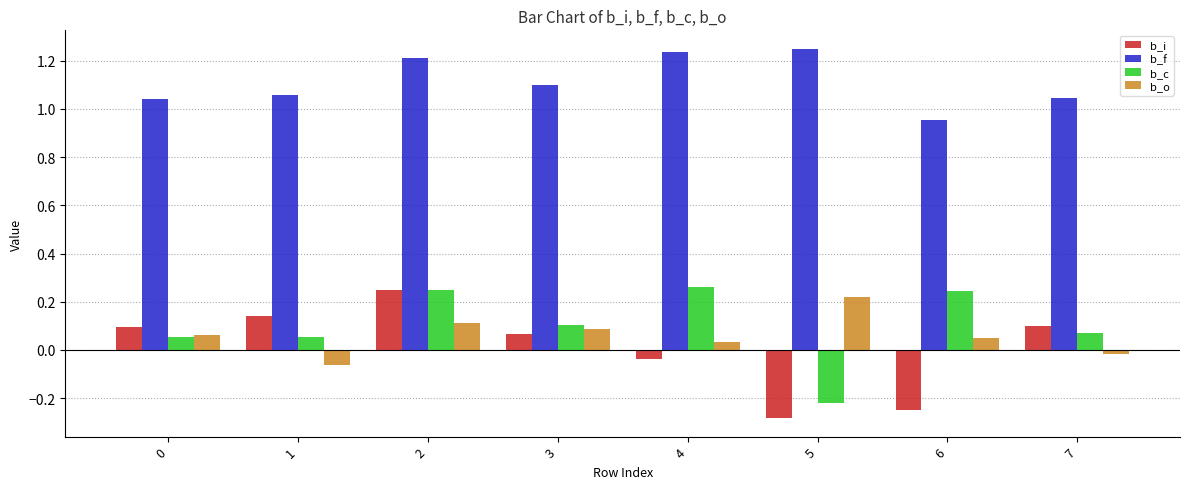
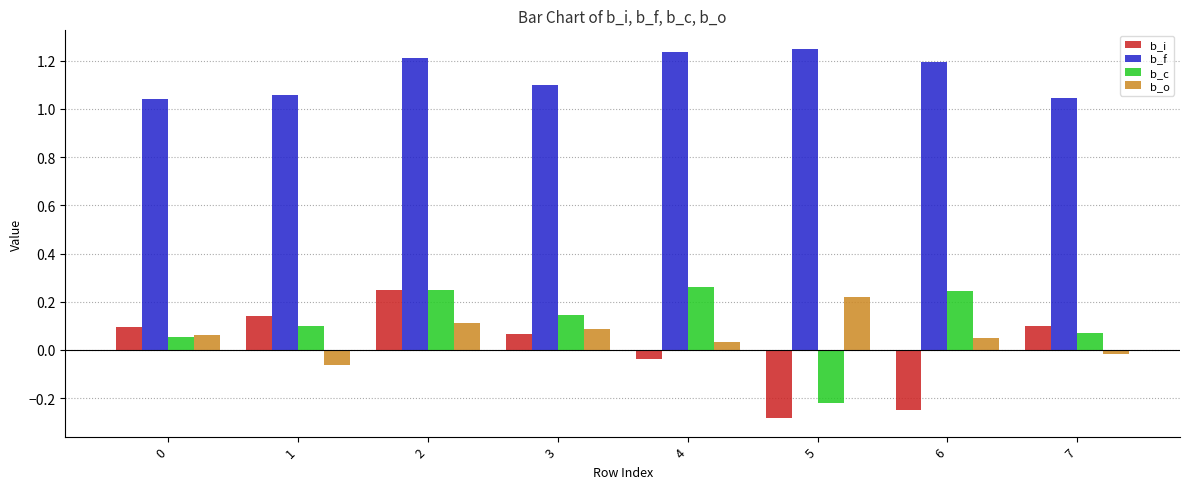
b_c, 1: 0.05 -> 0.10
b_c, 3: 0.10 -> 0.14
b_f, 6: 0.96 -> 1.20
